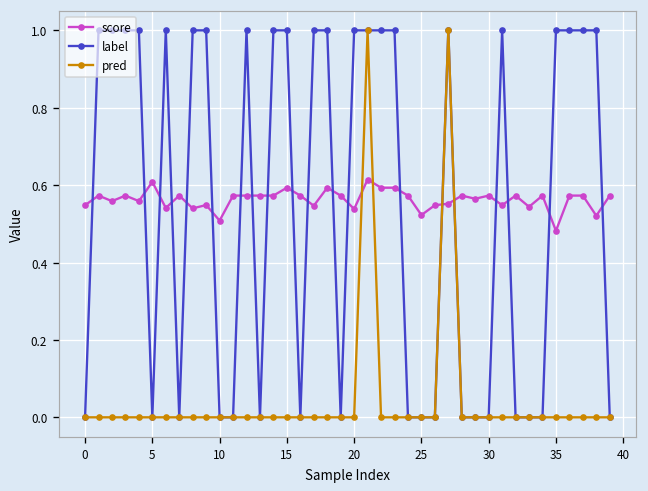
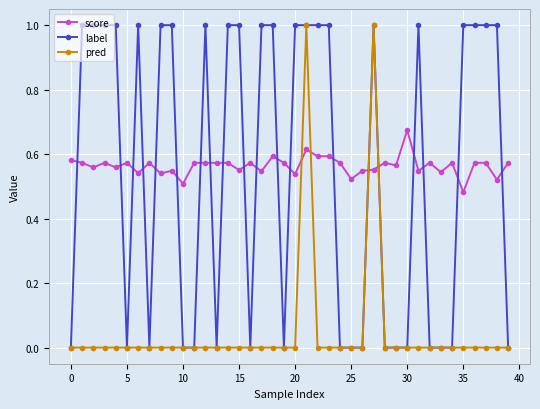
score, 0: 0.55 -> 0.58
score, 5: 0.61 -> 0.57
score, 15: 0.59 -> 0.55
score, 30: 0.57 -> 0.67
